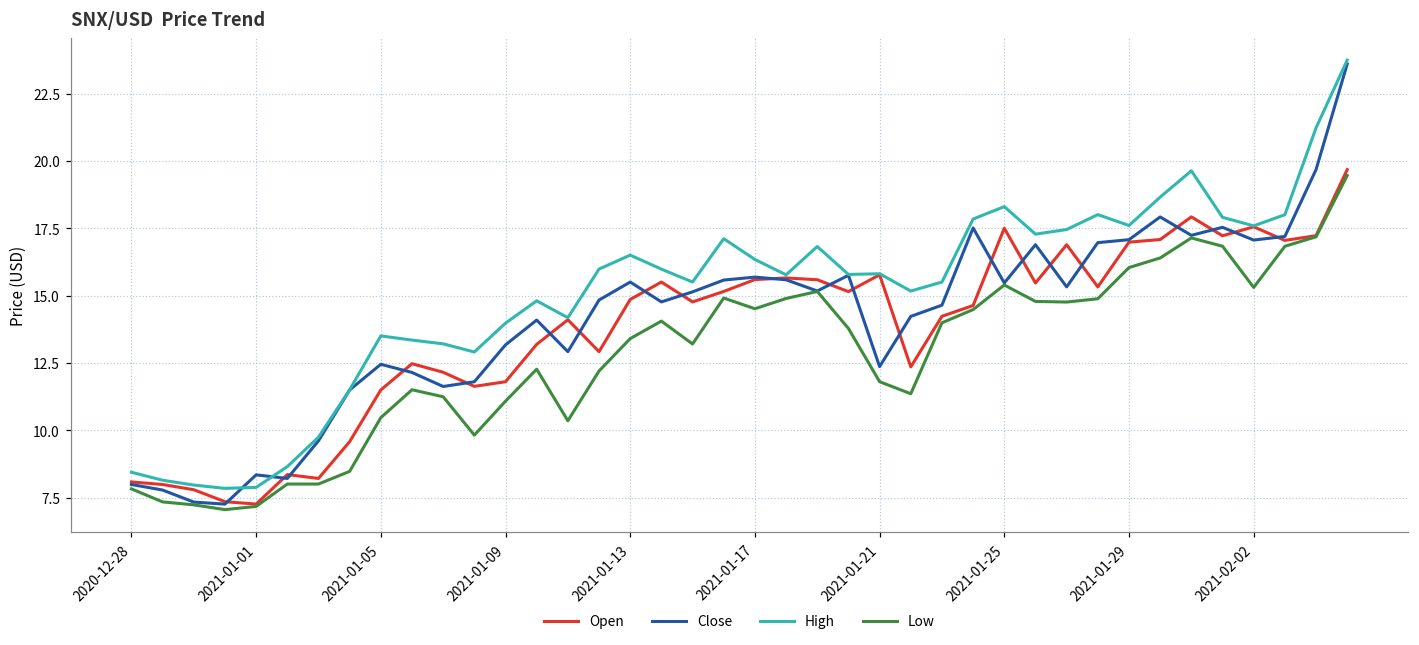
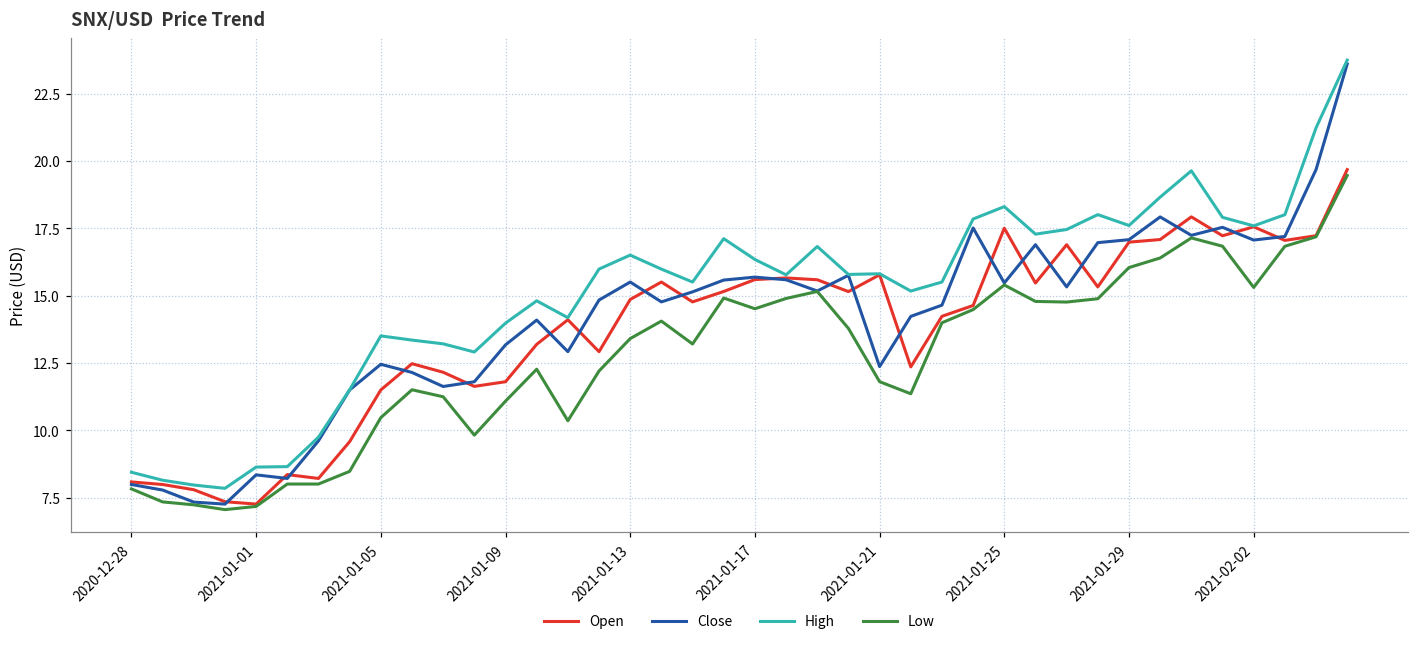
High, 2021-01-01: 7.9 -> 8.6
